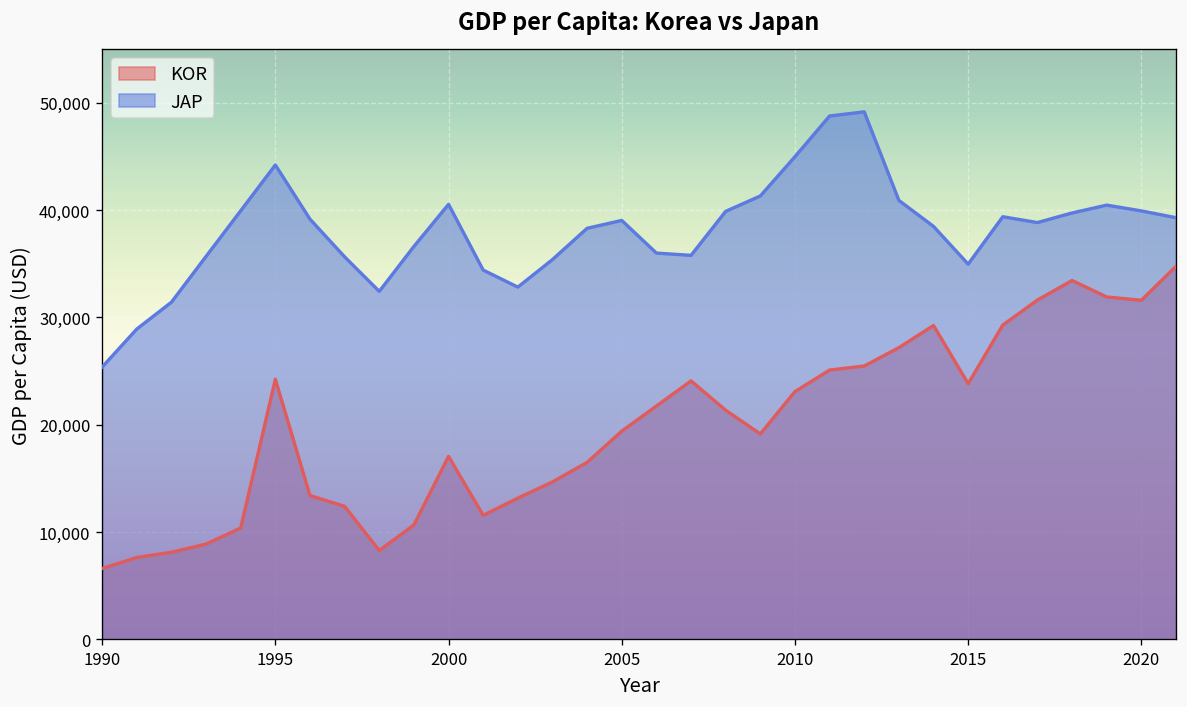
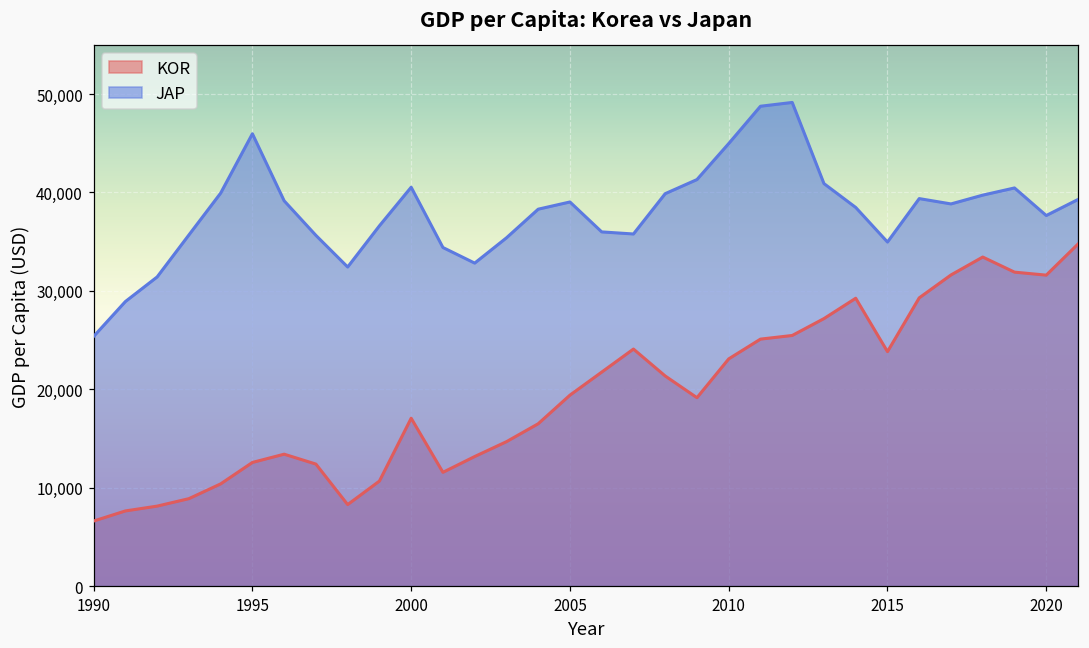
KOR, 1995: 24,000 -> 13,000
JAP, 1995: 44,000 -> 46,000
JAP, 2020: 40,000 -> 38,000
